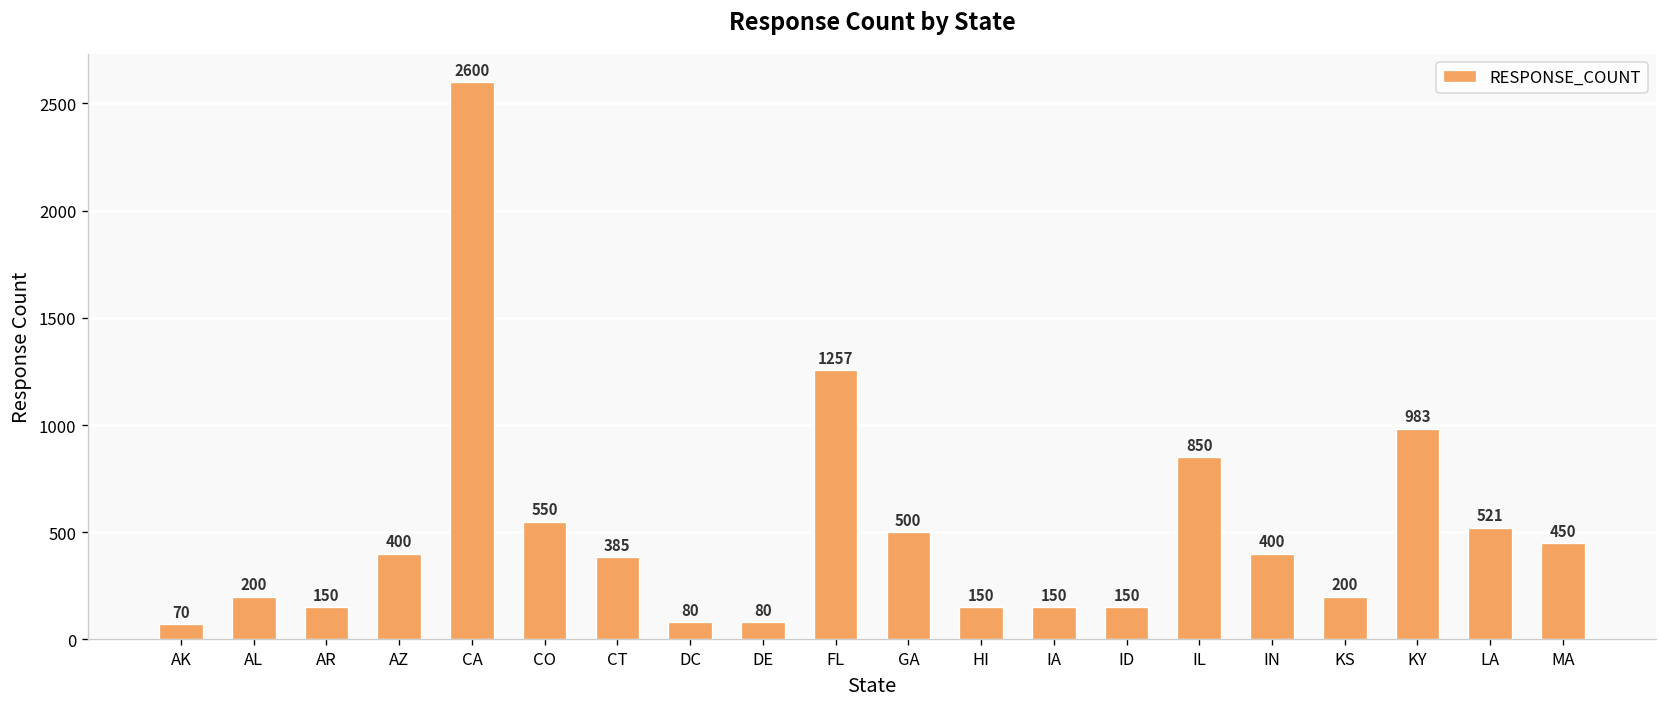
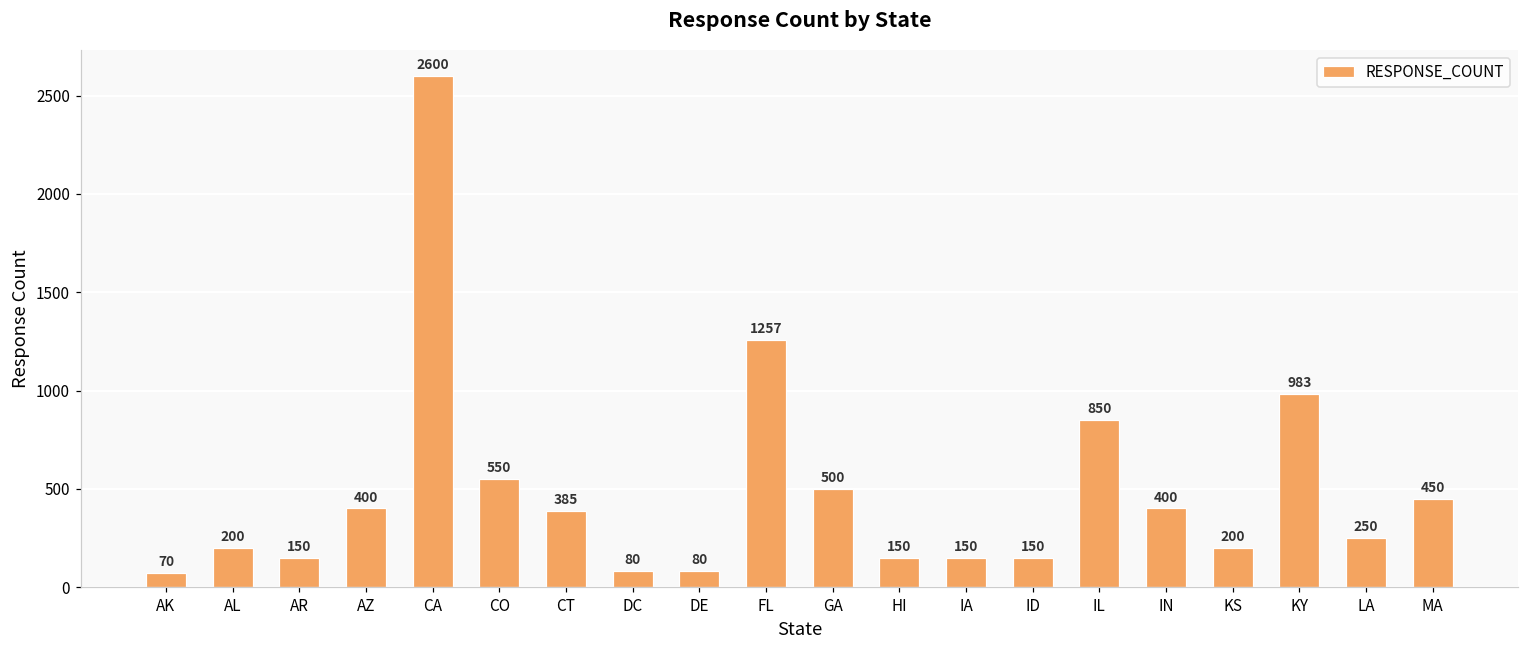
LA: 521 -> 250
